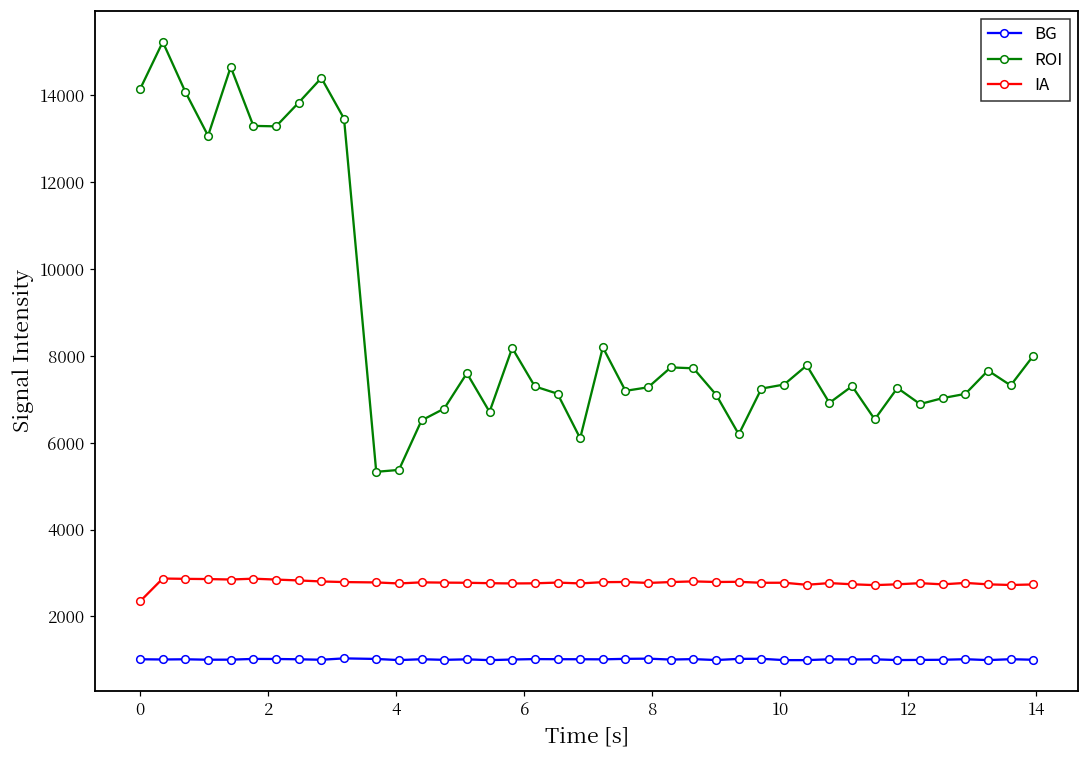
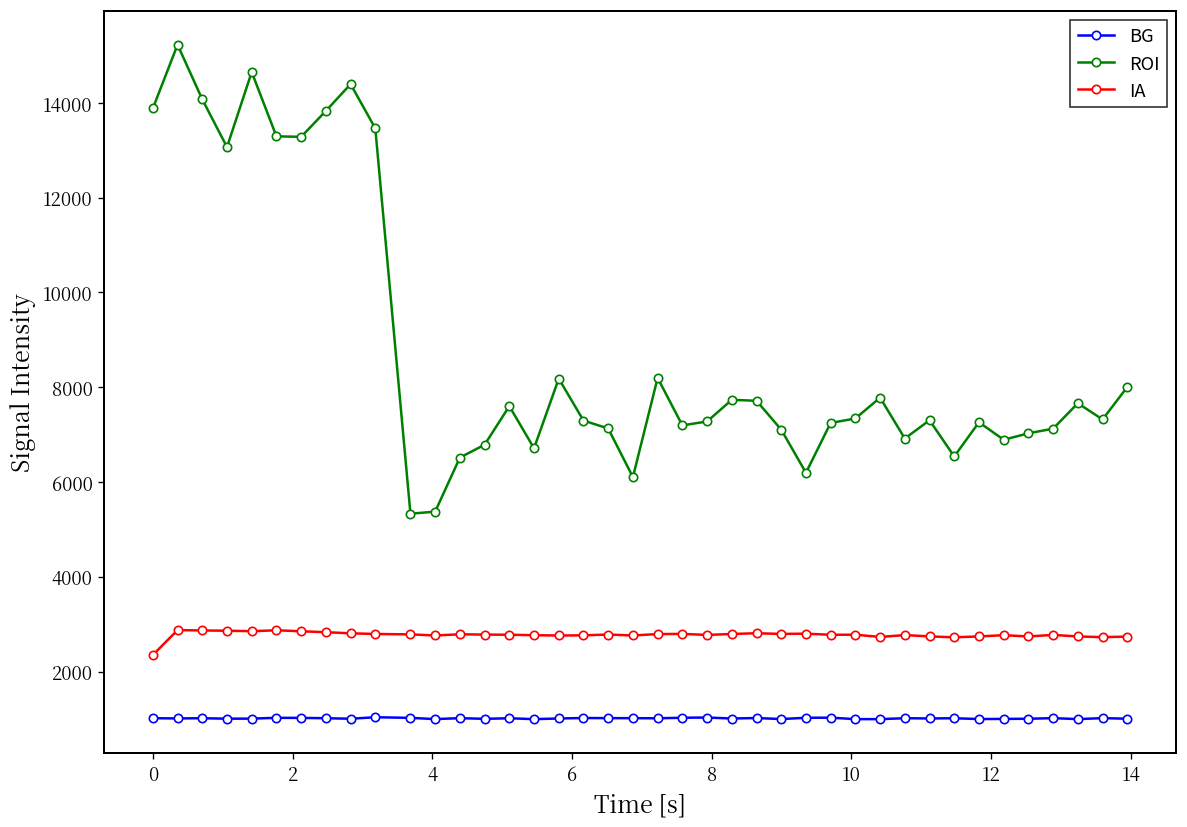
ROI, 0: 14100 -> 13900
